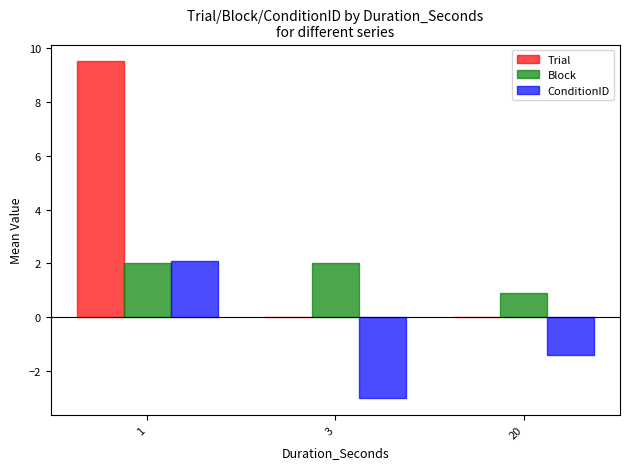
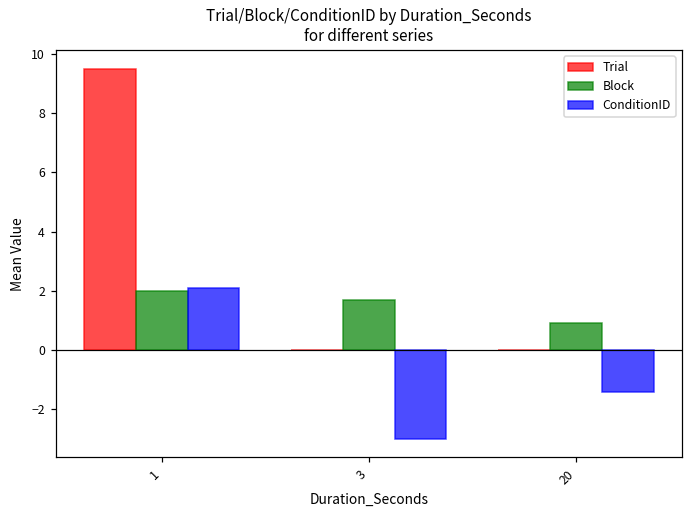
Block, 3: 2.0 -> 1.7
